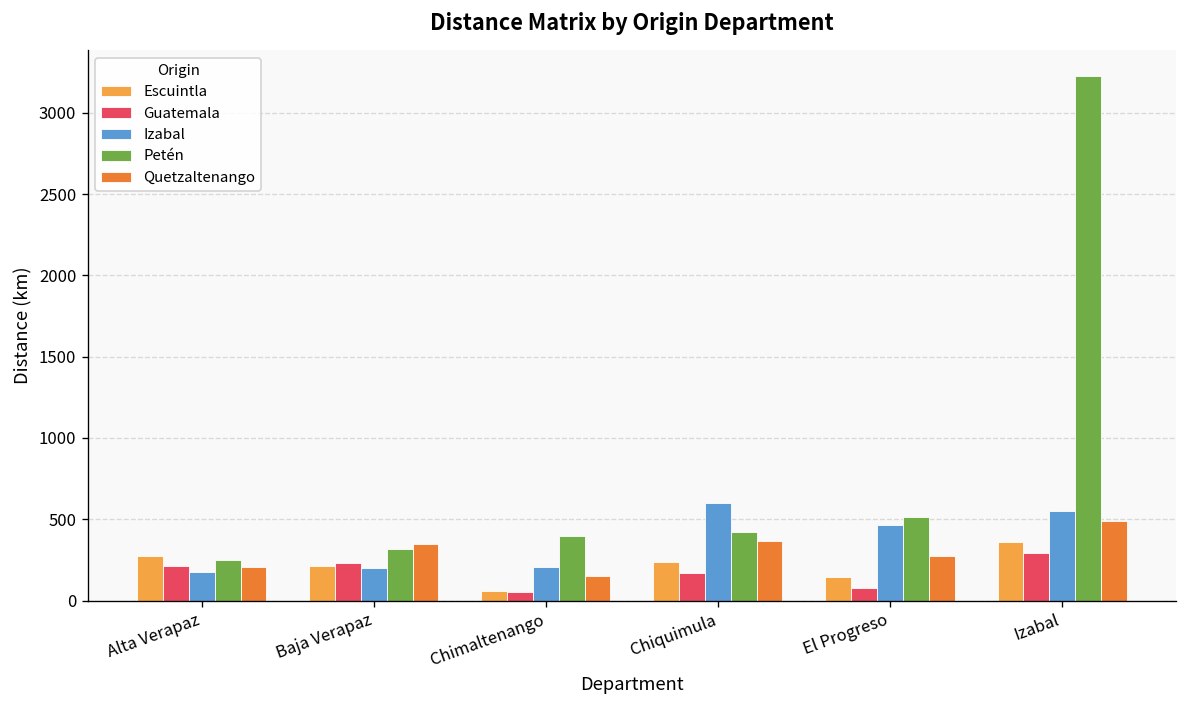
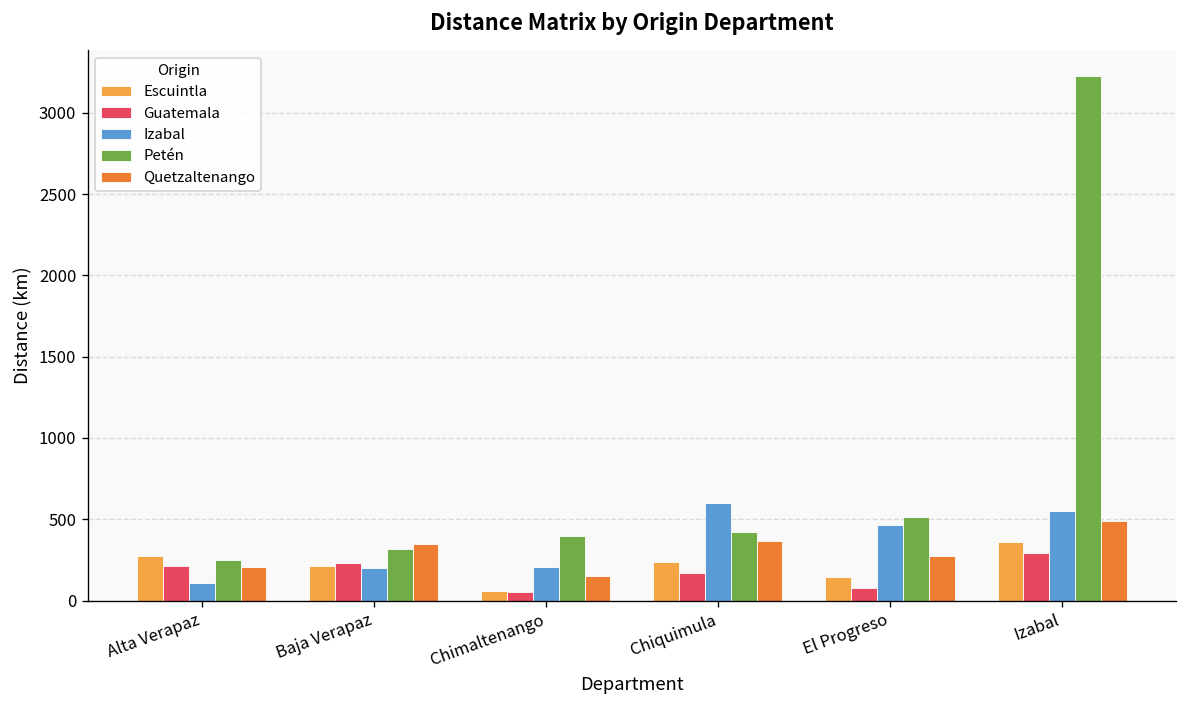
Izabal, Alta Verapaz: 170 -> 110
